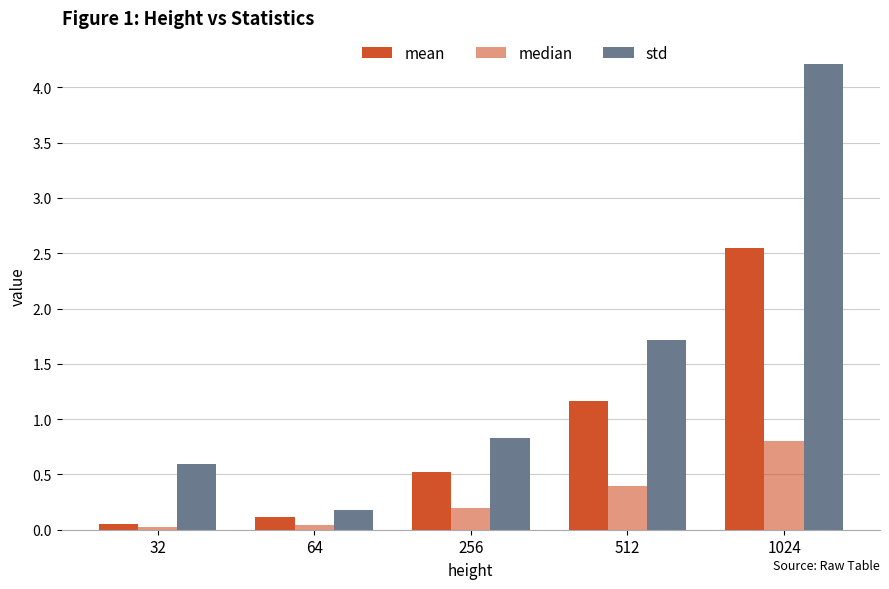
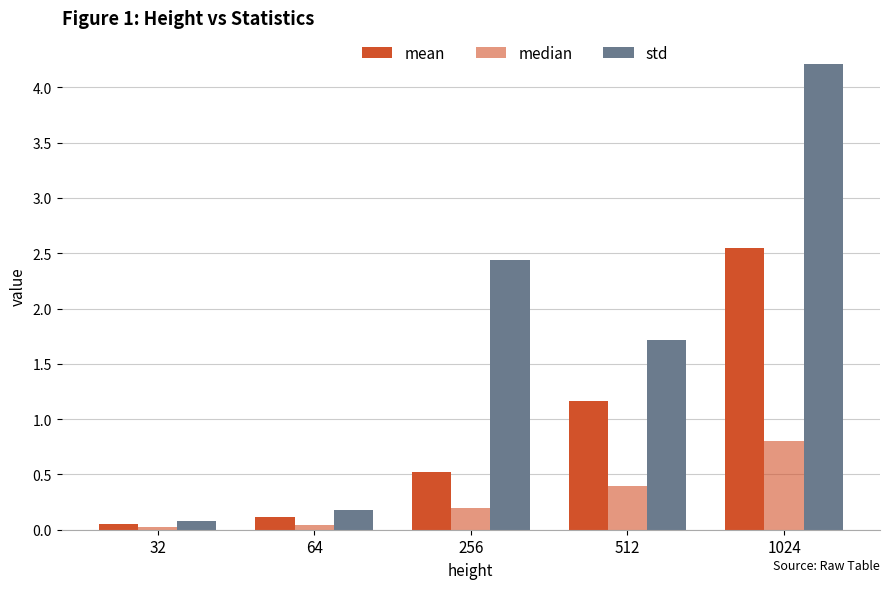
std, 32: 0.59 -> 0.08
std, 256: 0.83 -> 2.44
